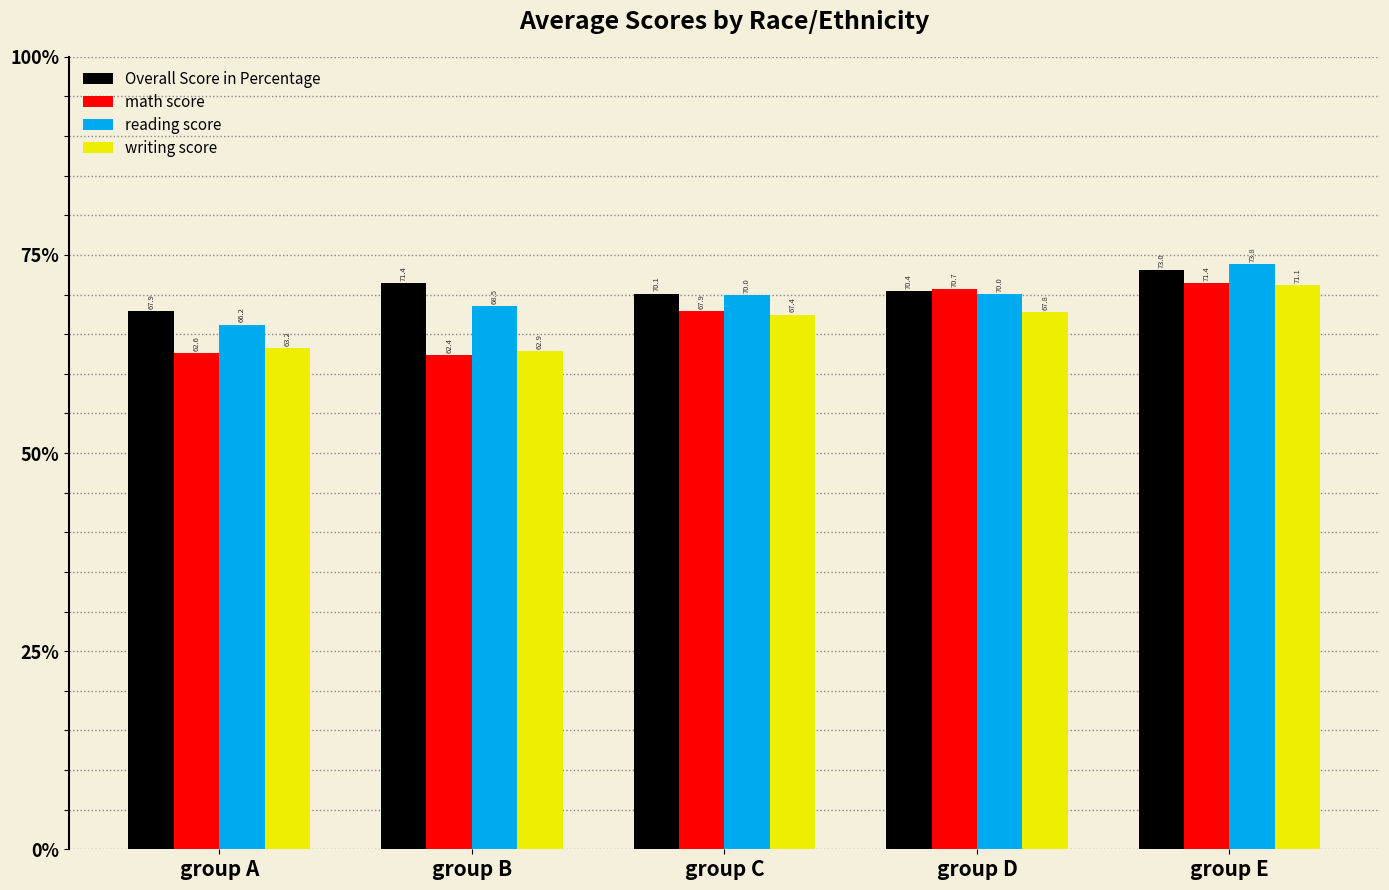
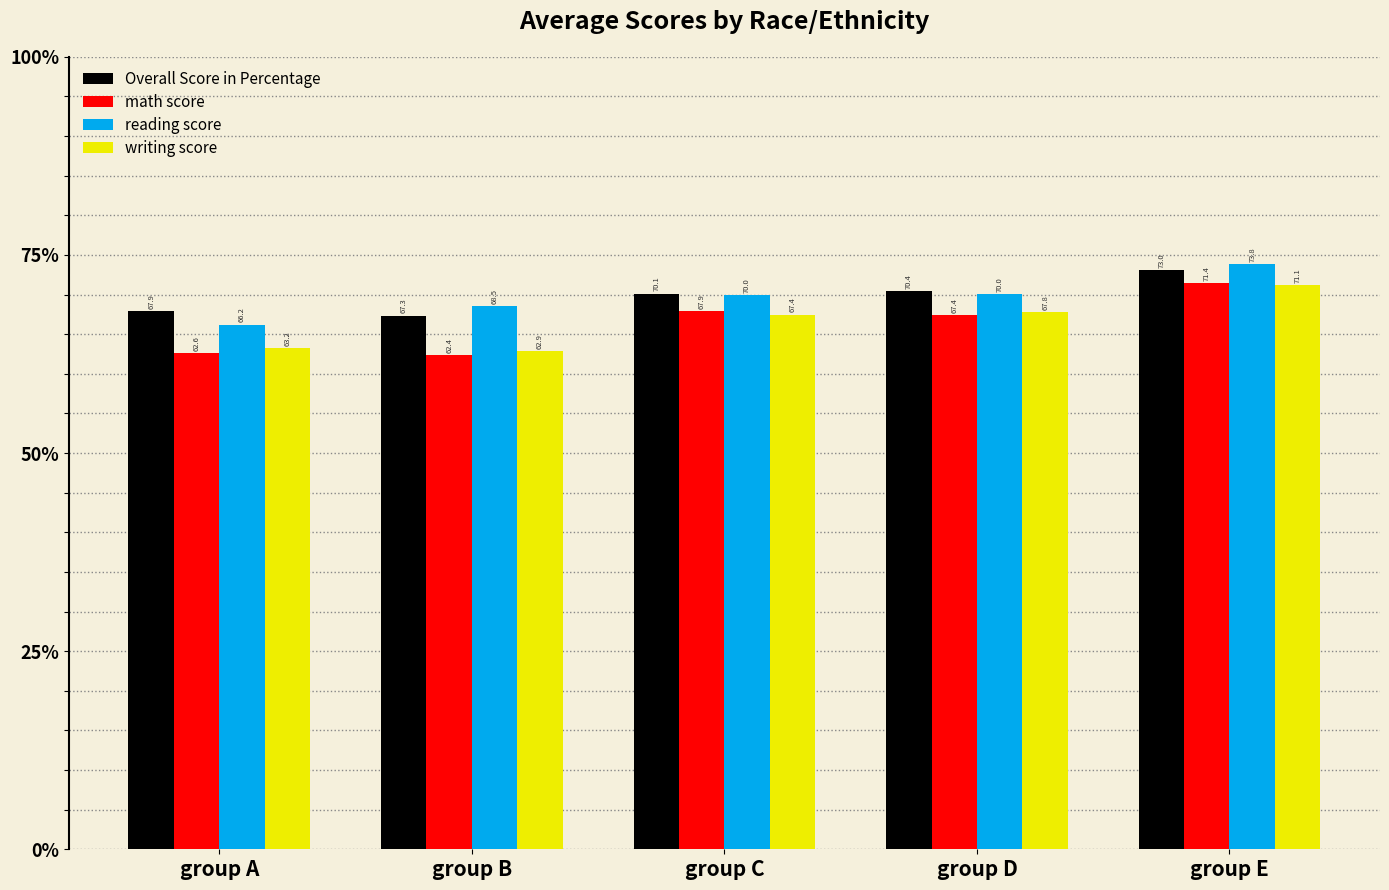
Overall Score in Percentage, group B: 71.4 -> 67.3
math score, group D: 70.7 -> 67.4
